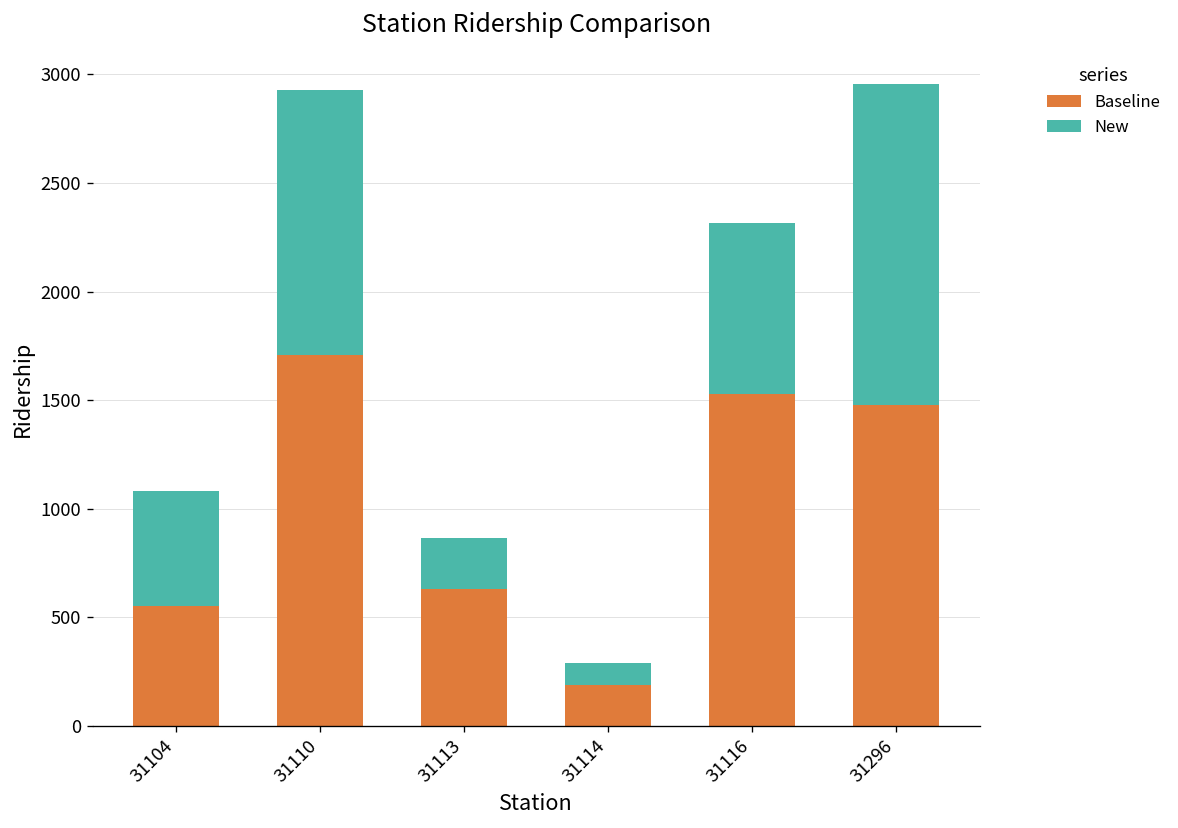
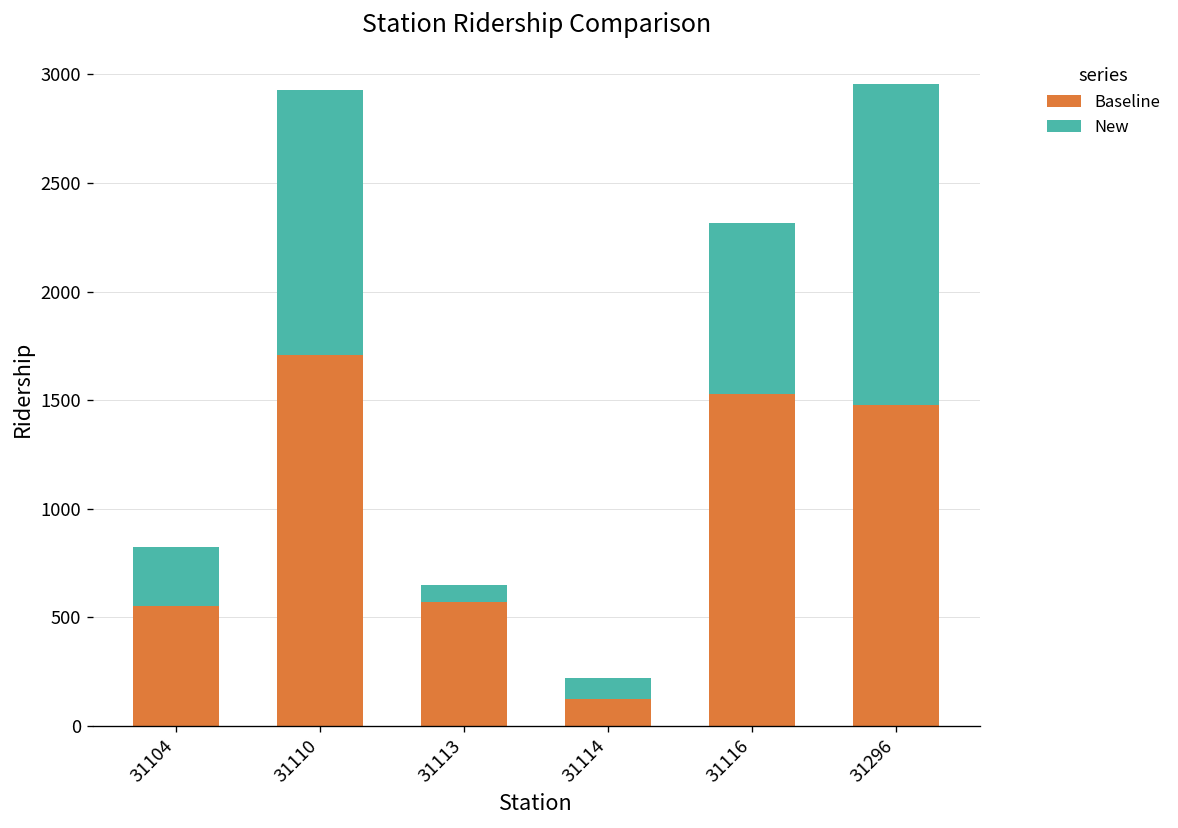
New, 31104: 530 -> 270
Baseline, 31113: 630 -> 570
New, 31113: 240 -> 80
Baseline, 31114: 190 -> 120
